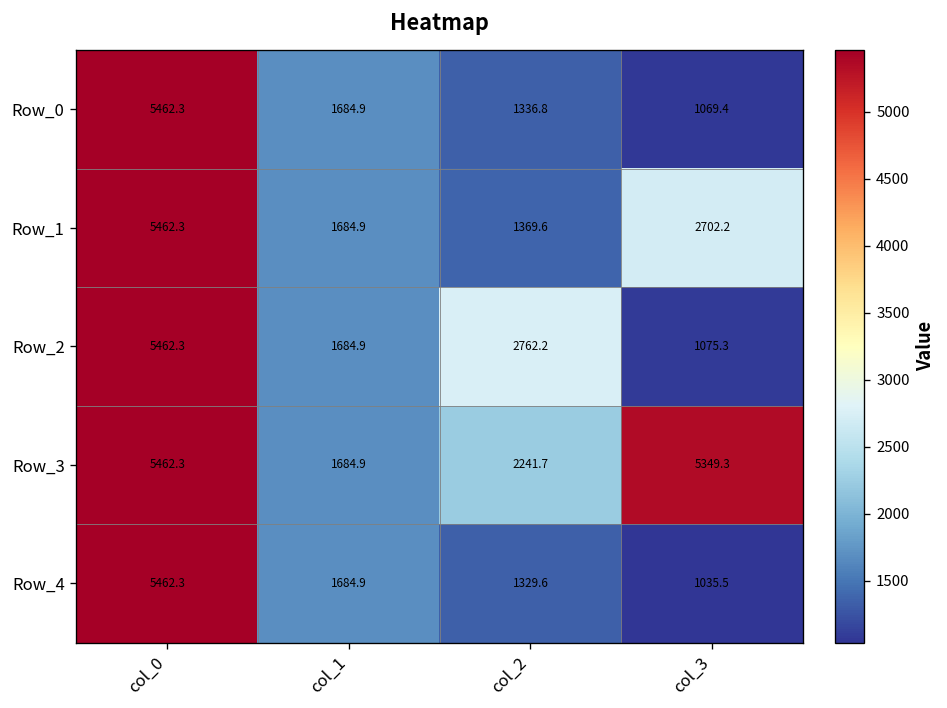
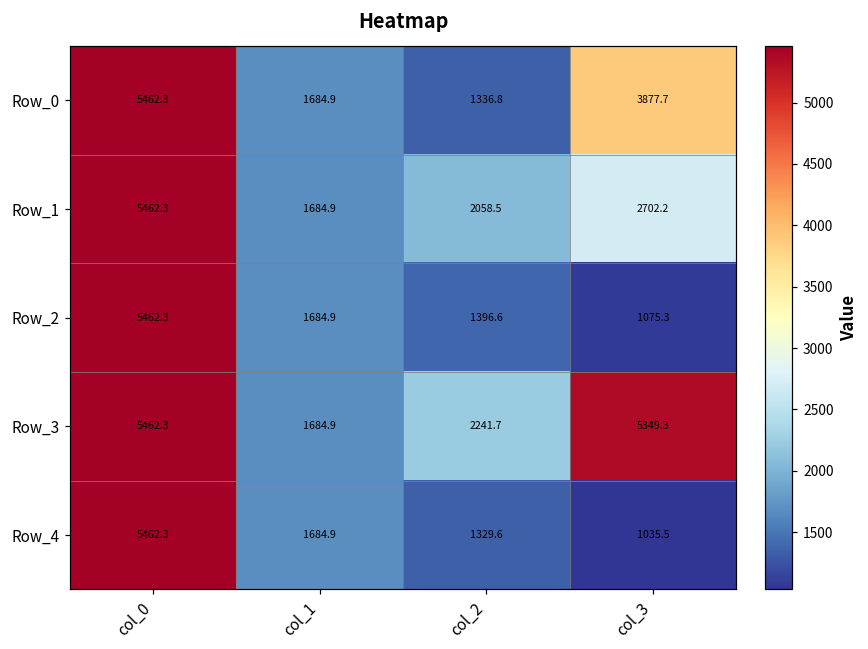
Row_0, col_3: 1069.4 -> 3877.7
Row_1, col_2: 1369.6 -> 2058.5
Row_2, col_2: 2762.2 -> 1396.6
